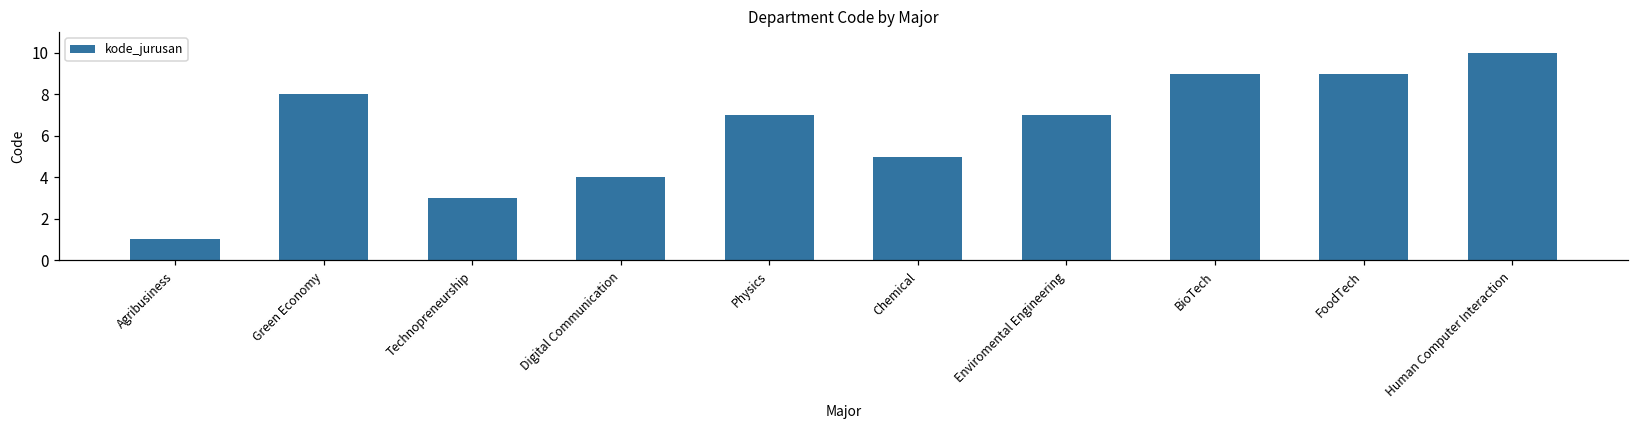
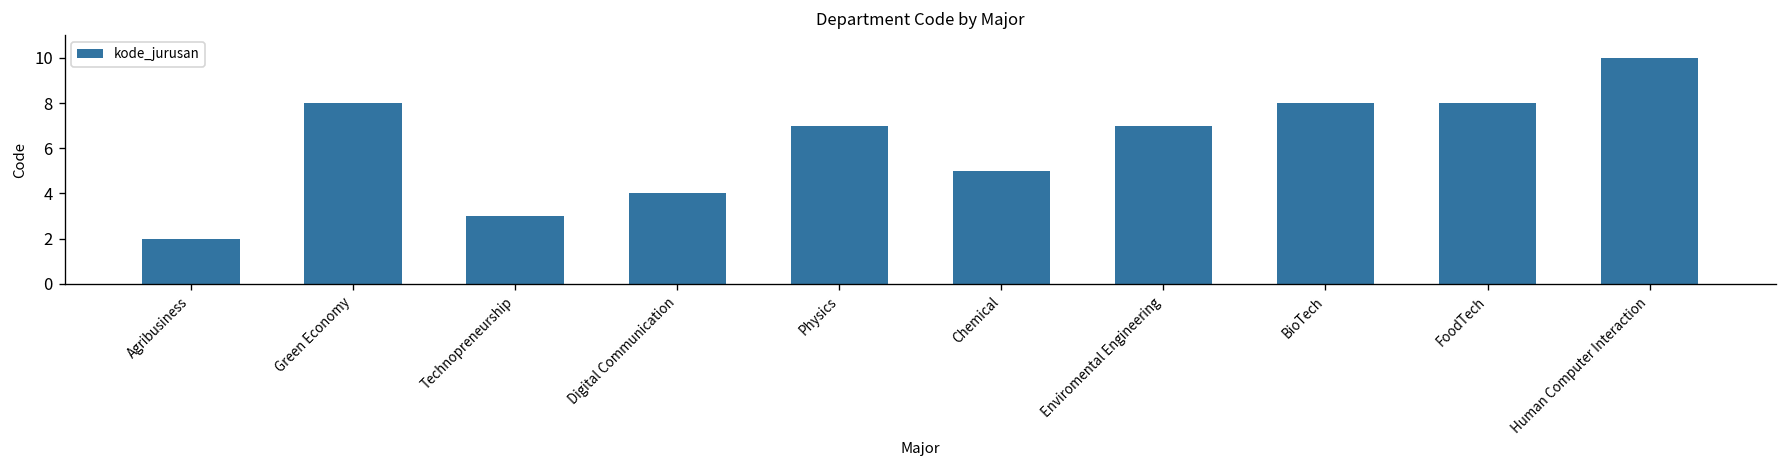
Agribusiness: 1 -> 2
BioTech: 9 -> 8
FoodTech: 9 -> 8
